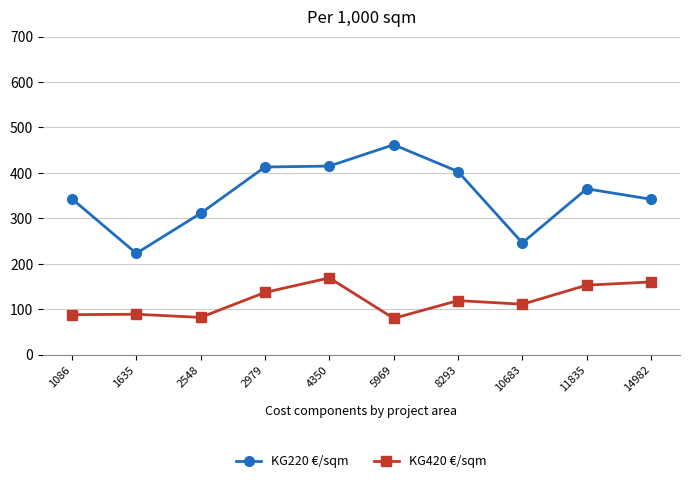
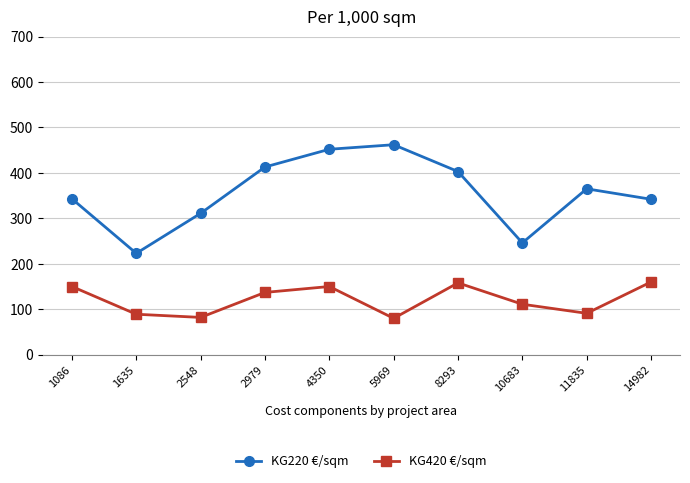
KG420 €/sqm, 1086: 90 -> 150
KG220 €/sqm, 4350: 420 -> 450
KG420 €/sqm, 4350: 170 -> 150
KG420 €/sqm, 8293: 120 -> 160
KG420 €/sqm, 11835: 150 -> 90
